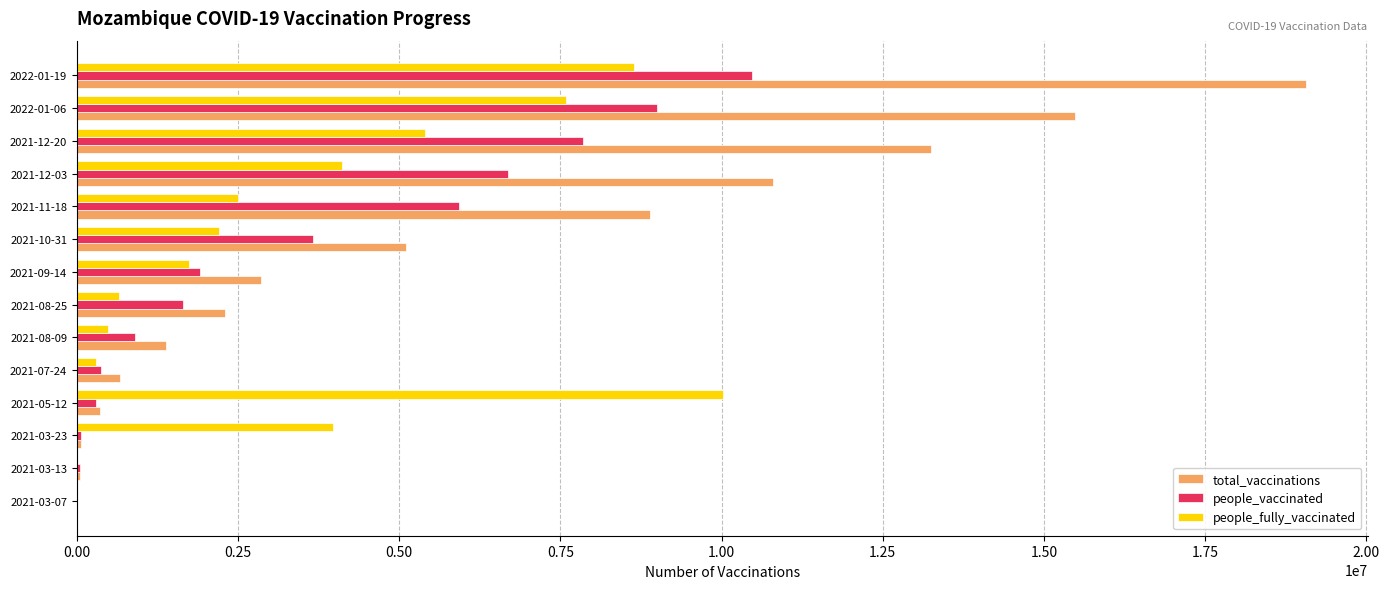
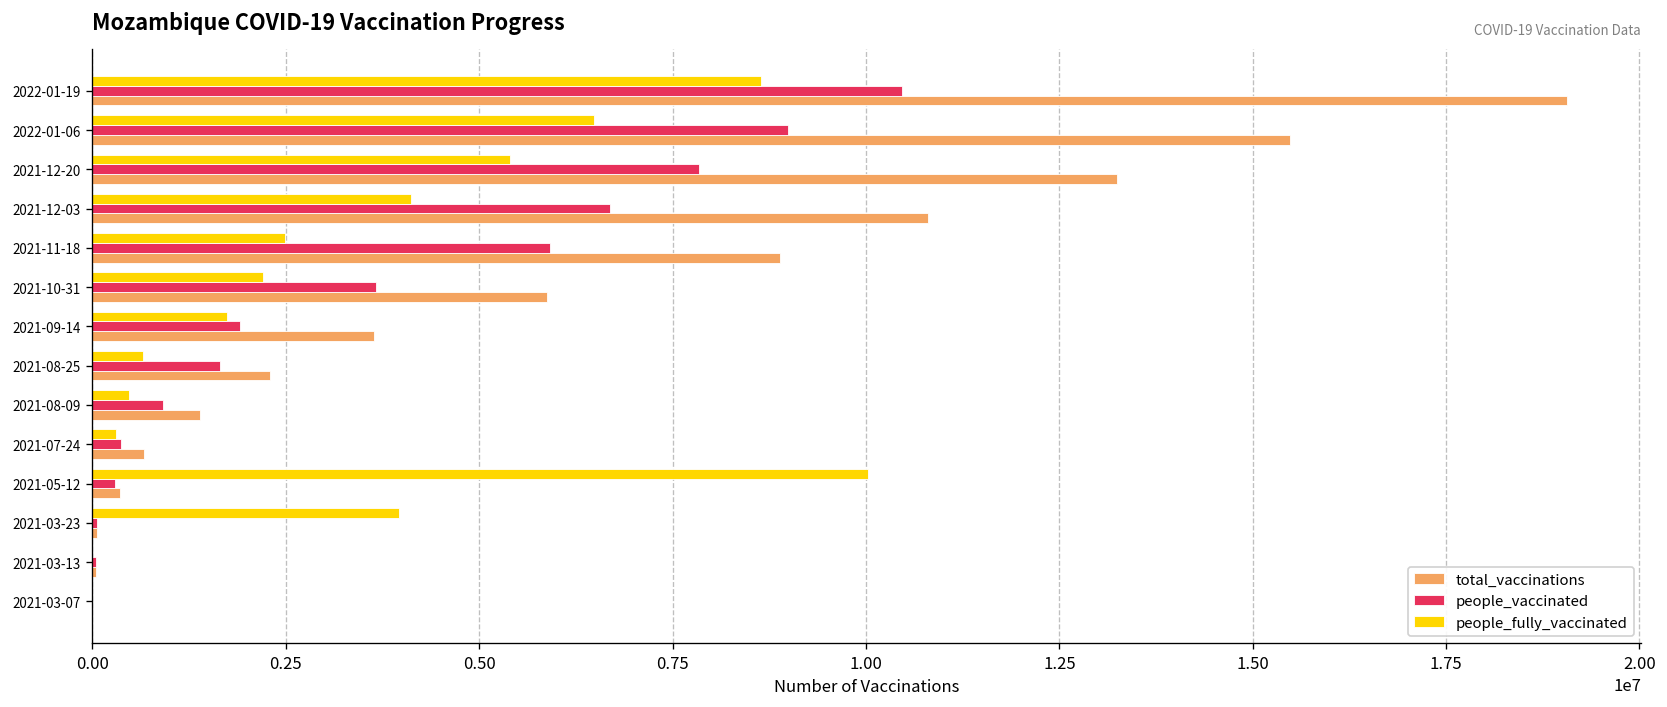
people_fully_vaccinated, 2022-01-06: 7600000 -> 6500000
total_vaccinations, 2021-10-31: 5100000 -> 5900000
total_vaccinations, 2021-09-14: 2900000 -> 3600000
